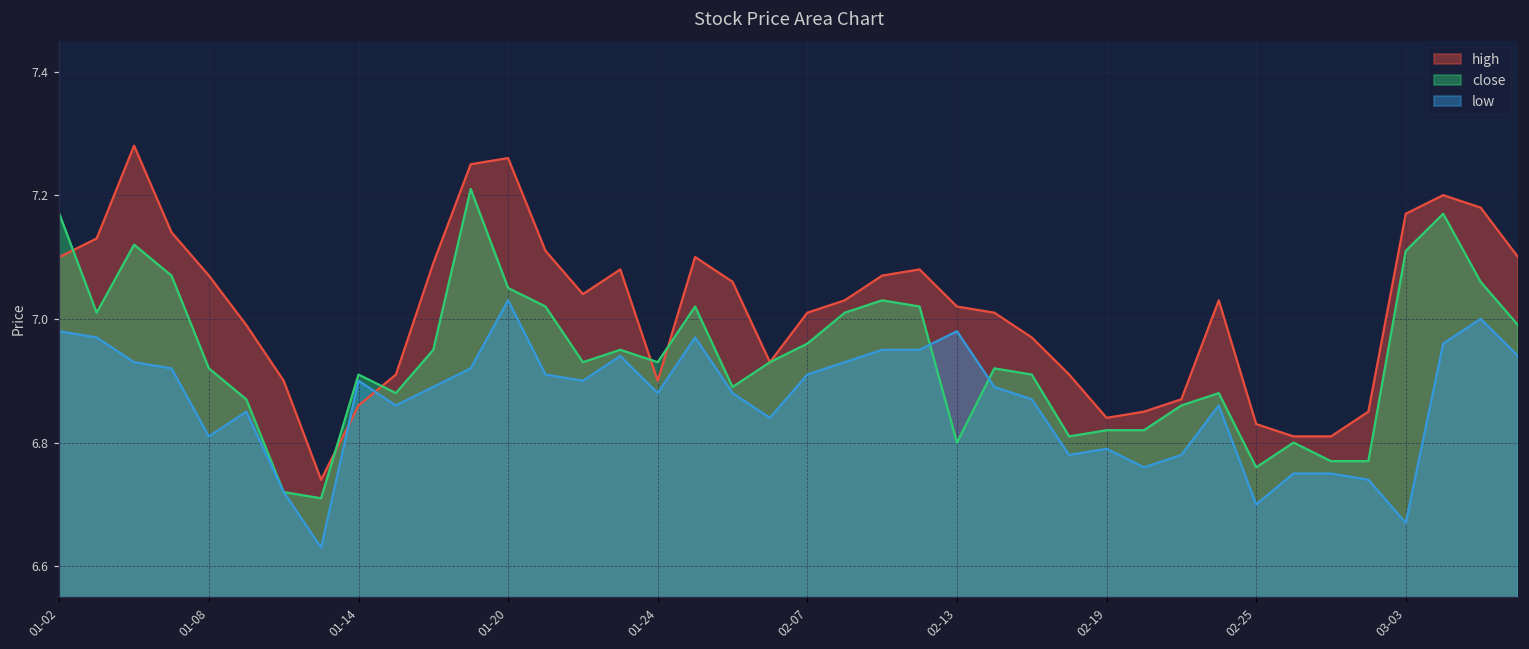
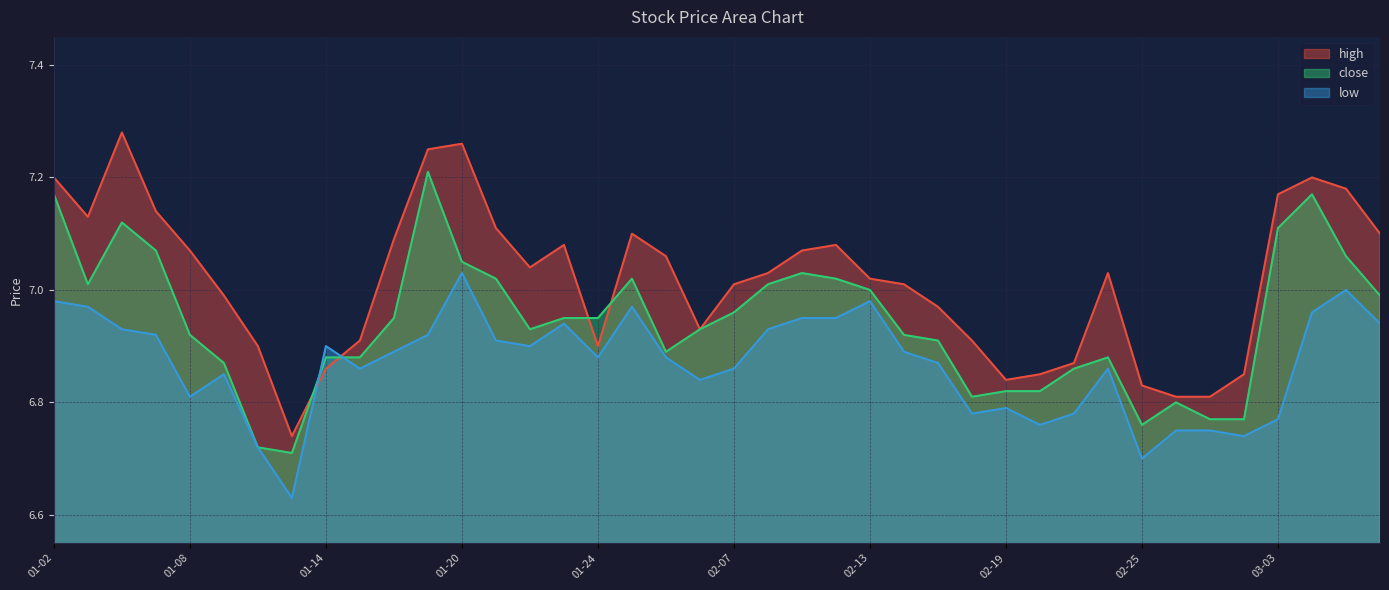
high, 01-02: 7.1 -> 7.2
close, 01-14: 6.91 -> 6.88
close, 01-24: 6.93 -> 6.95
low, 02-07: 6.91 -> 6.86
close, 02-13: 6.8 -> 7.0
low, 03-03: 6.67 -> 6.77
